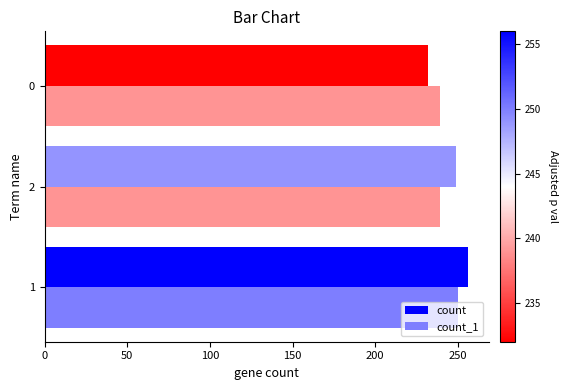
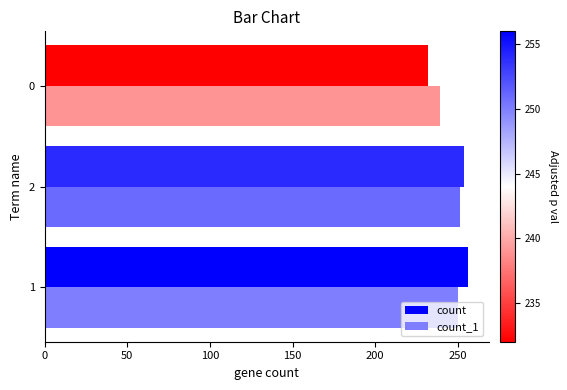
count, 2: 249 -> 254
count_1, 2: 239 -> 251
